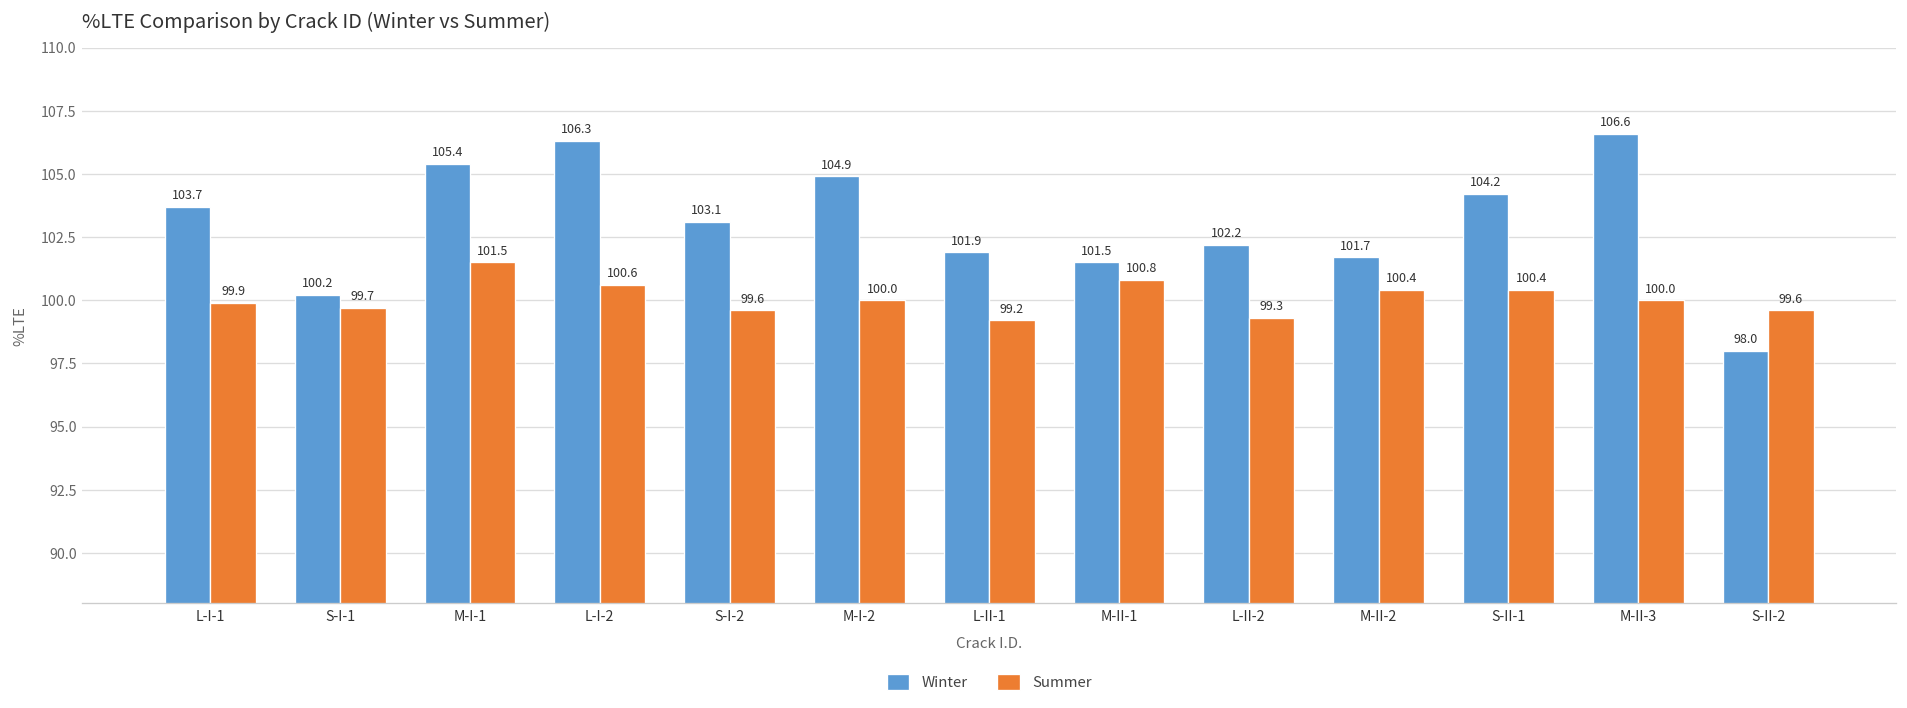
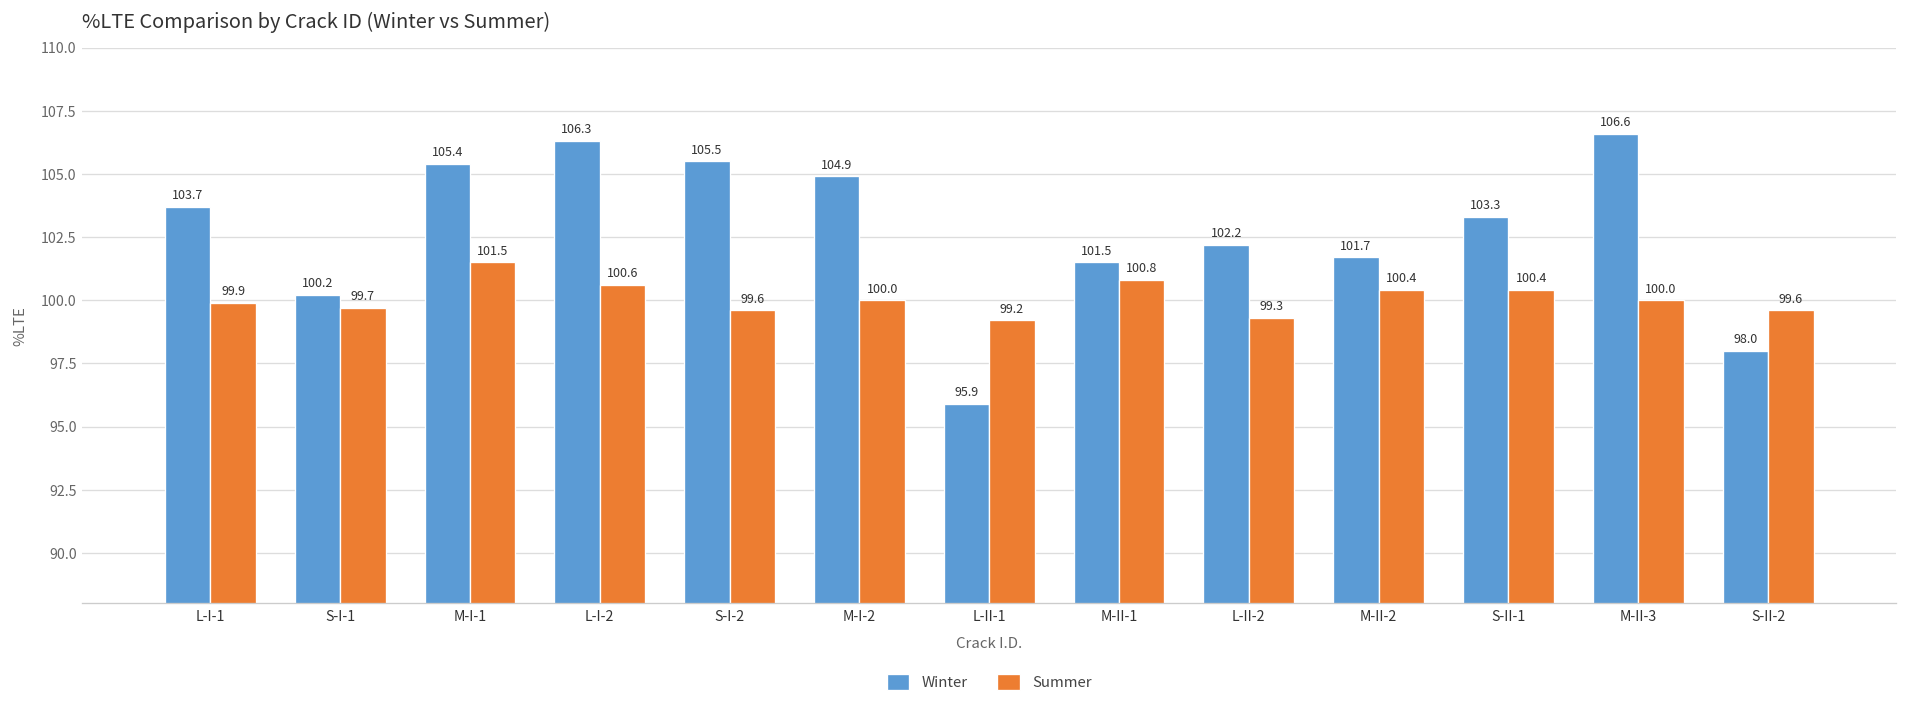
Winter, S-I-2: 103.1 -> 105.5
Winter, L-II-1: 101.9 -> 95.9
Winter, S-II-1: 104.2 -> 103.3
